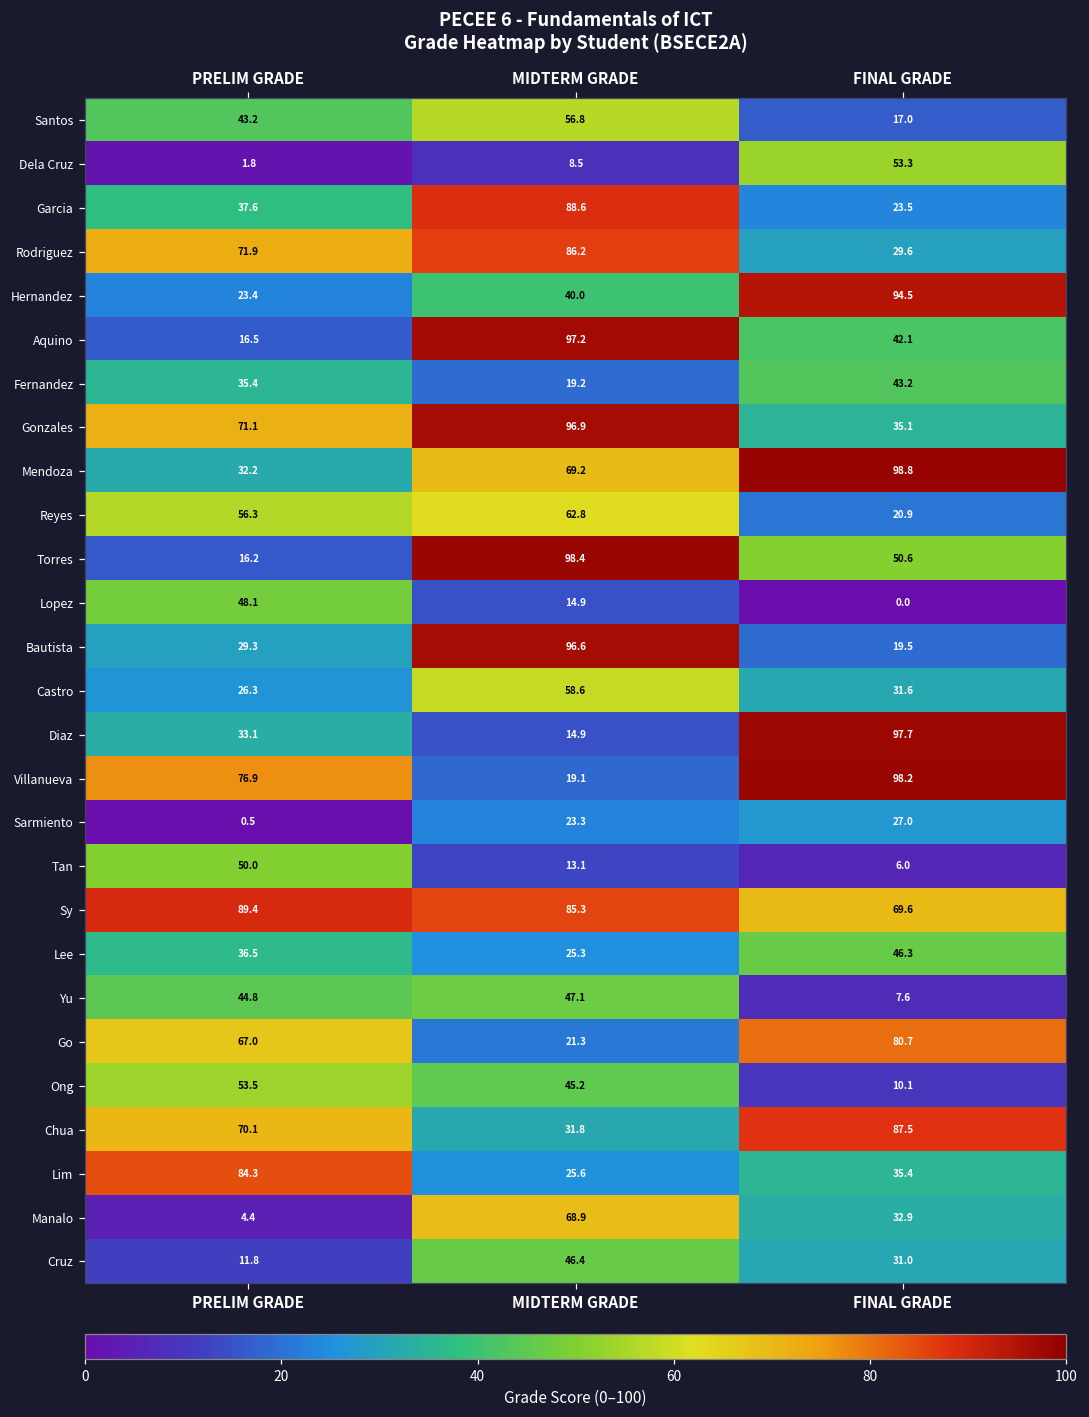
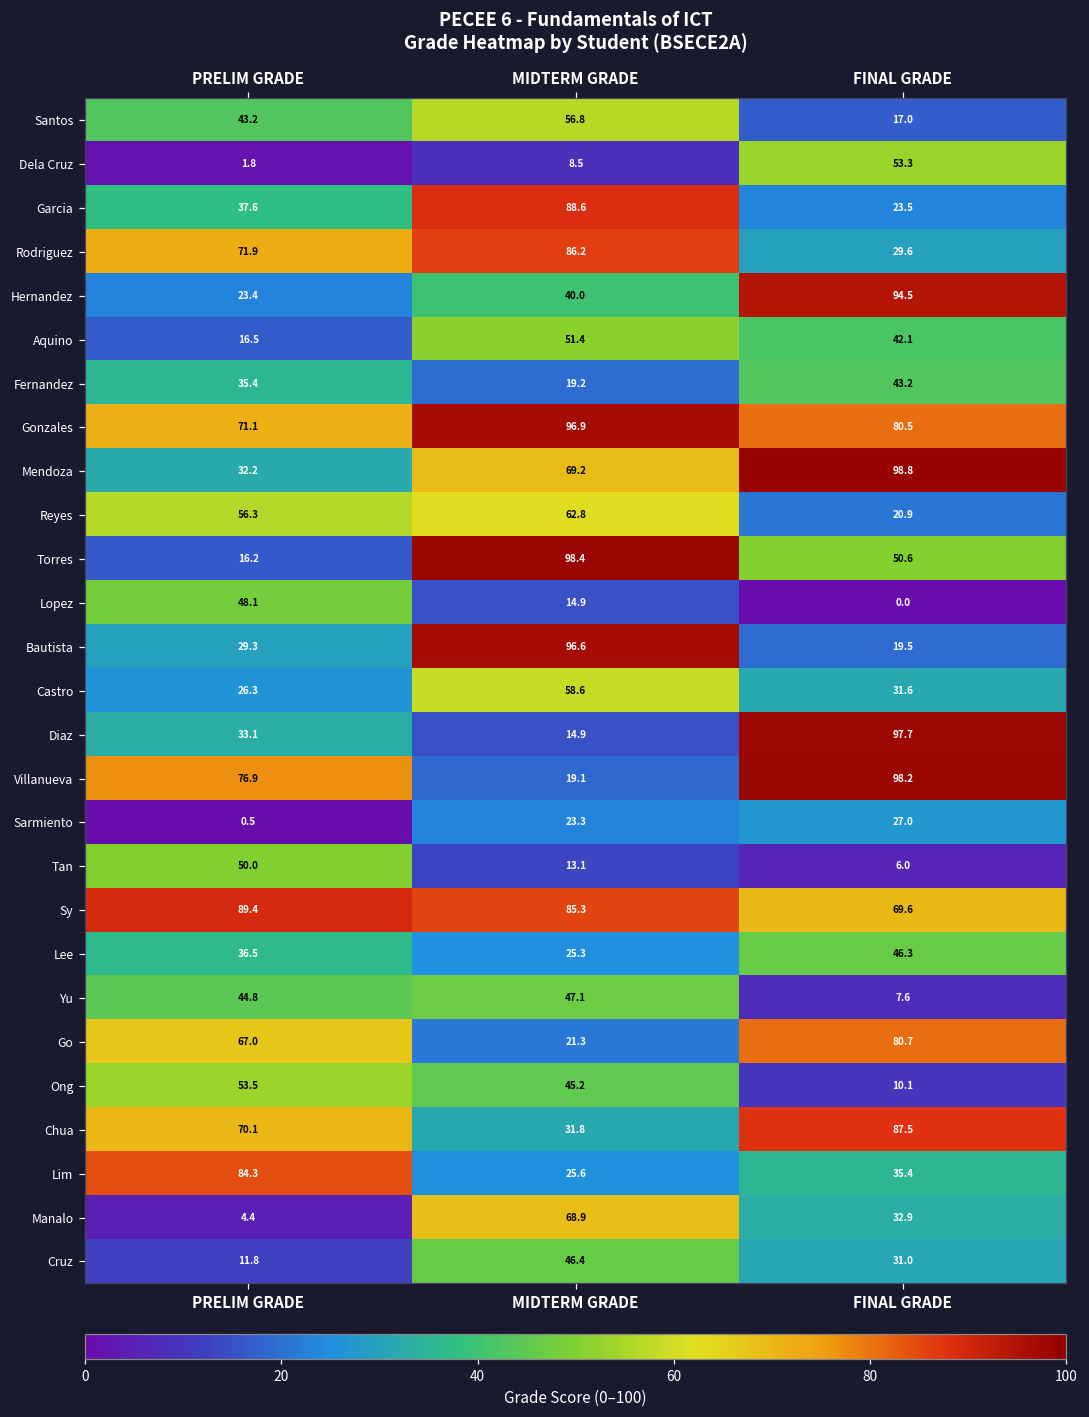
Aquino, MIDTERM GRADE: 97.2 -> 51.4
Gonzales, FINAL GRADE: 35.1 -> 80.5
